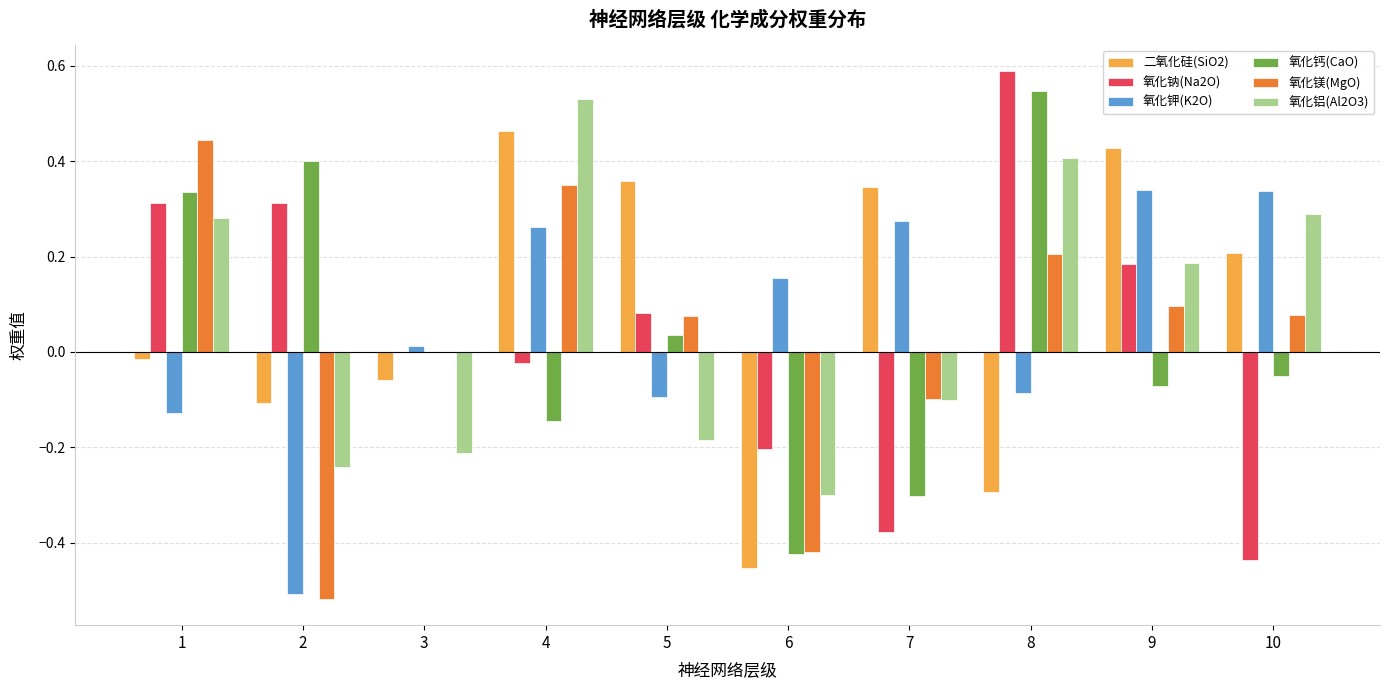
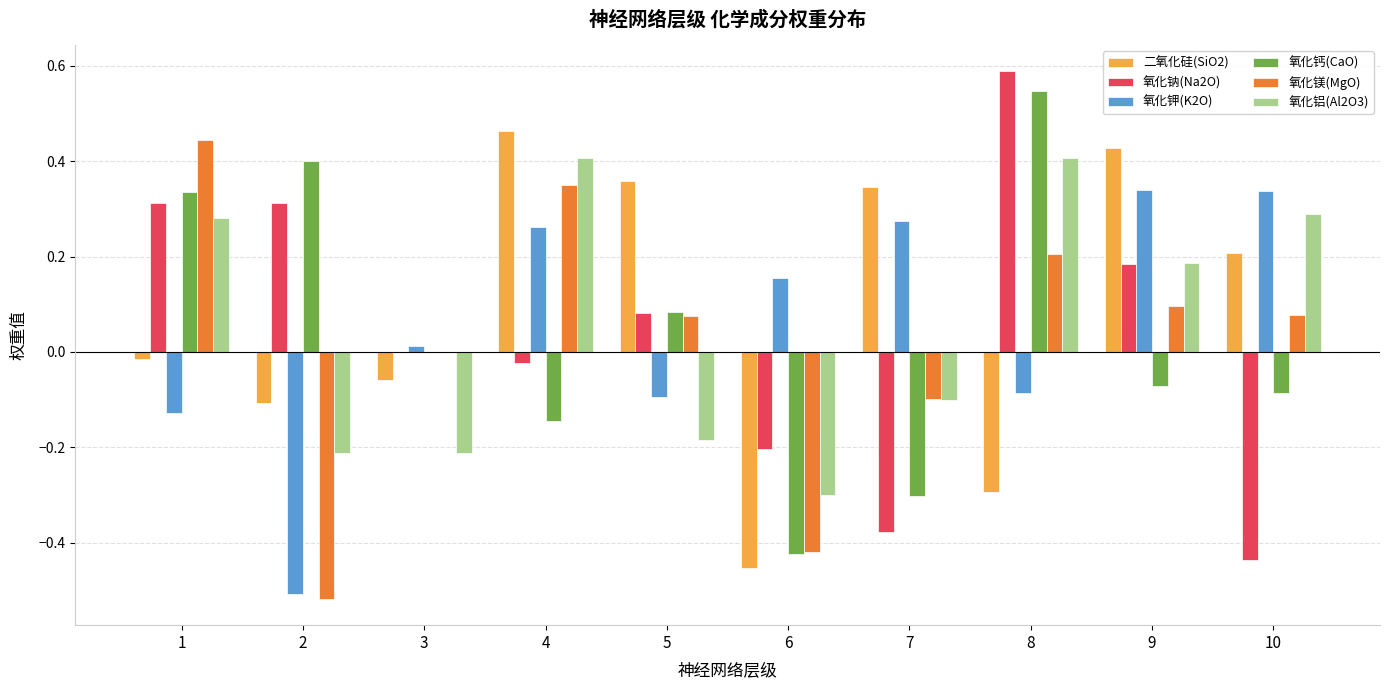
氧化铝(Al2O3), 2: -0.24 -> -0.21
氧化铝(Al2O3), 4: 0.53 -> 0.41
氧化钙(CaO), 5: 0.04 -> 0.08
氧化钙(CaO), 10: -0.05 -> -0.09
